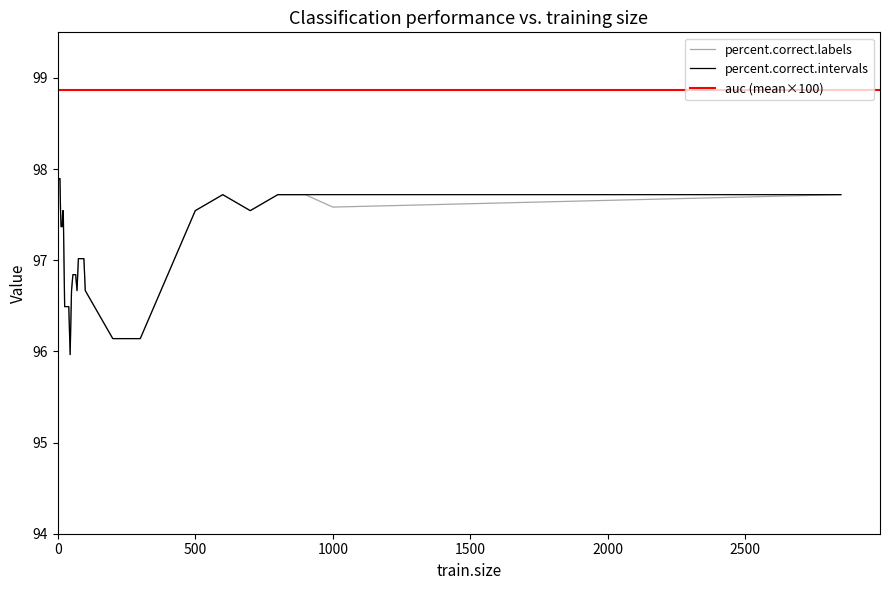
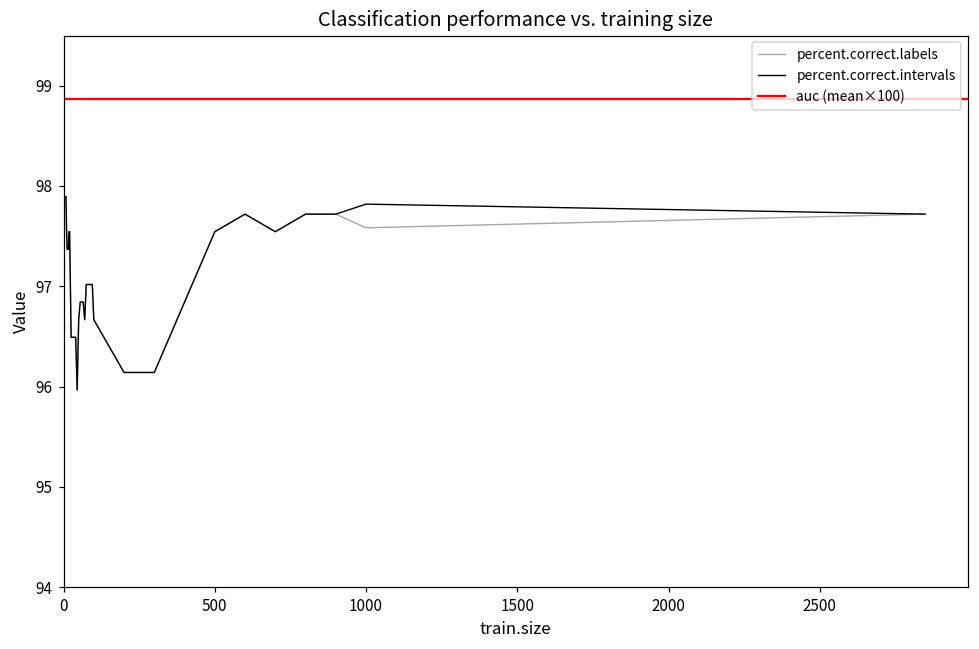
percent.correct.intervals, 1000: 97.7 -> 97.8
